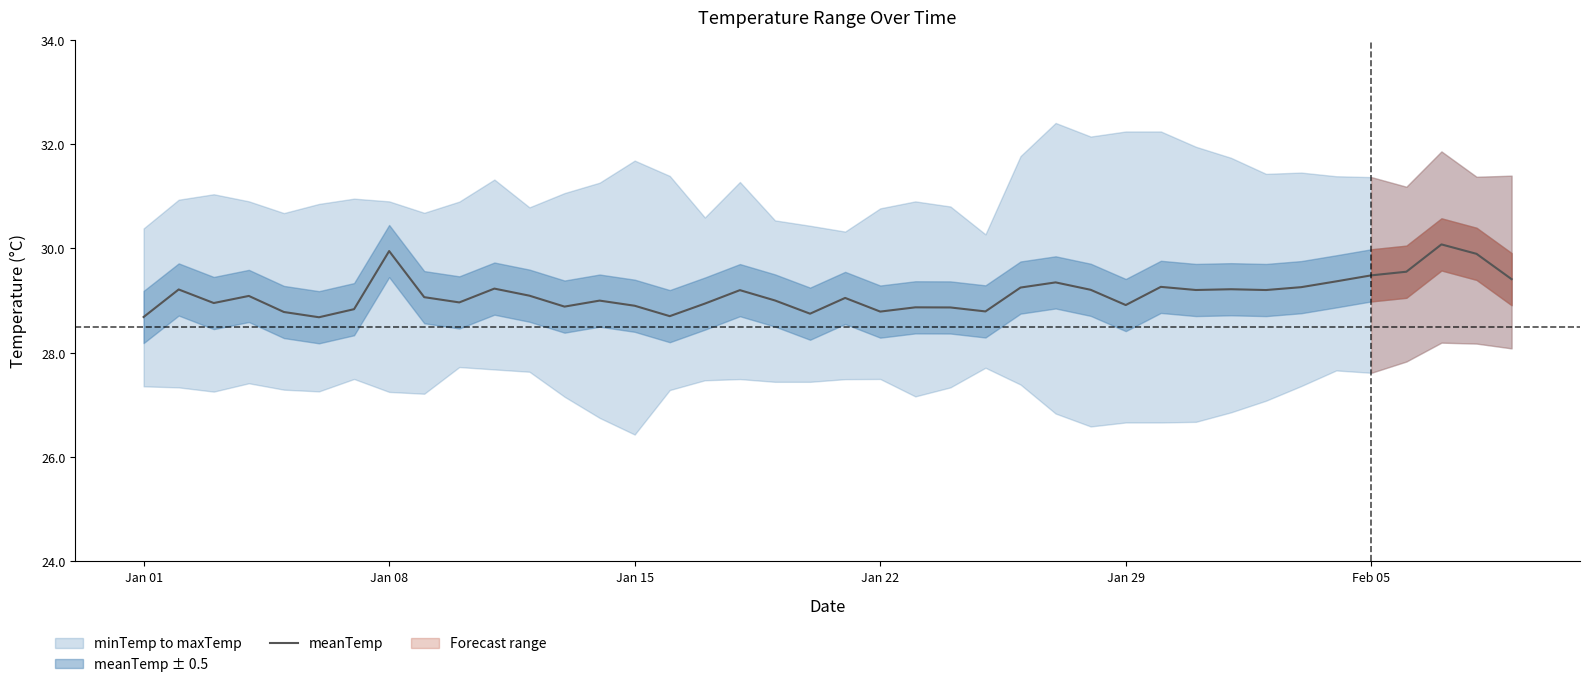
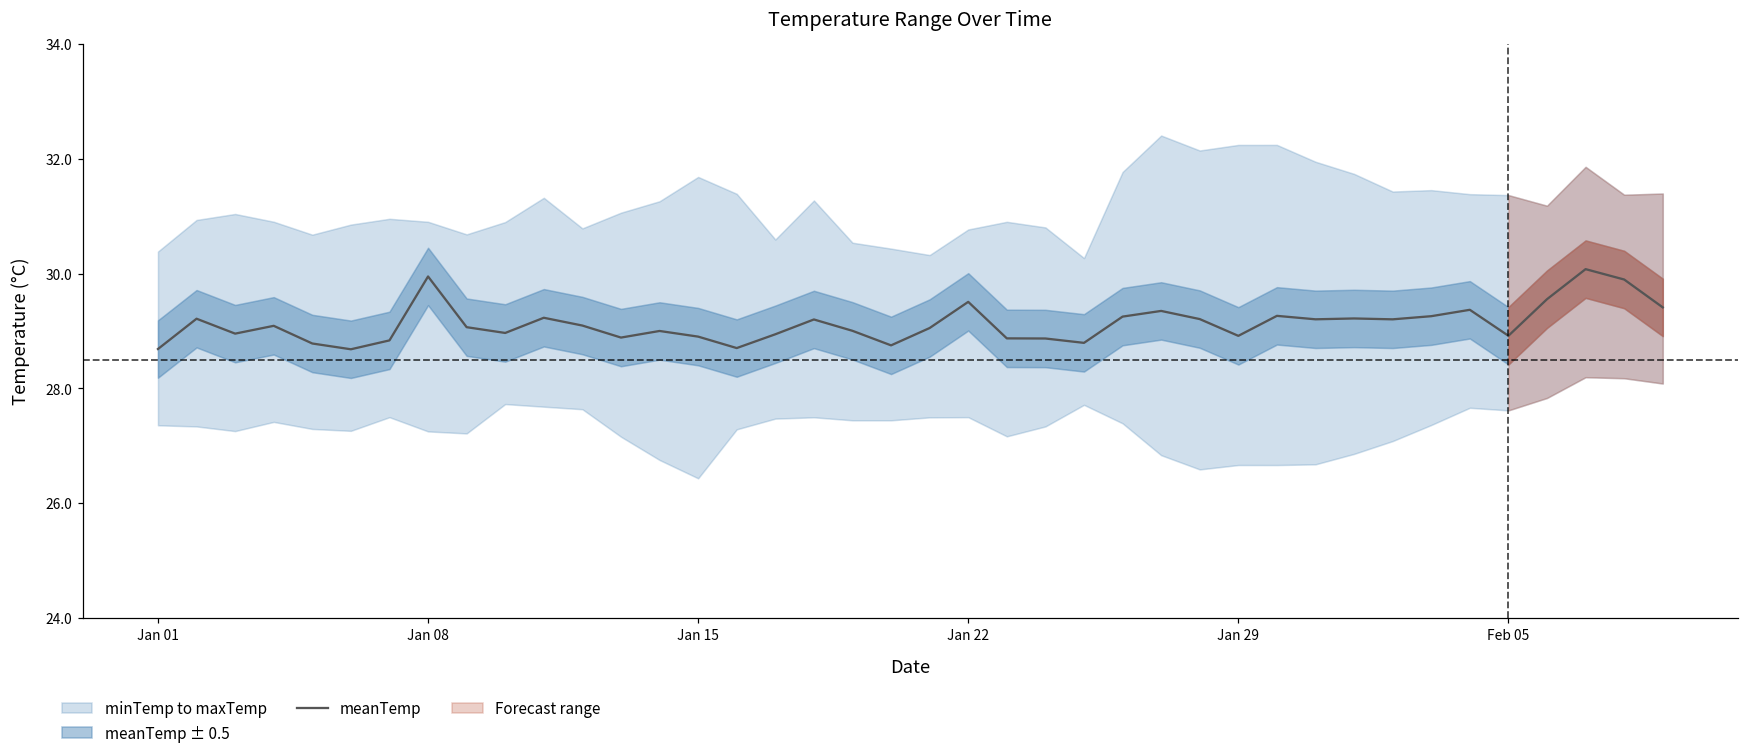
meanTemp, Jan 22: 28.8 -> 29.5
meanTemp, Feb 05: 29.5 -> 28.9
